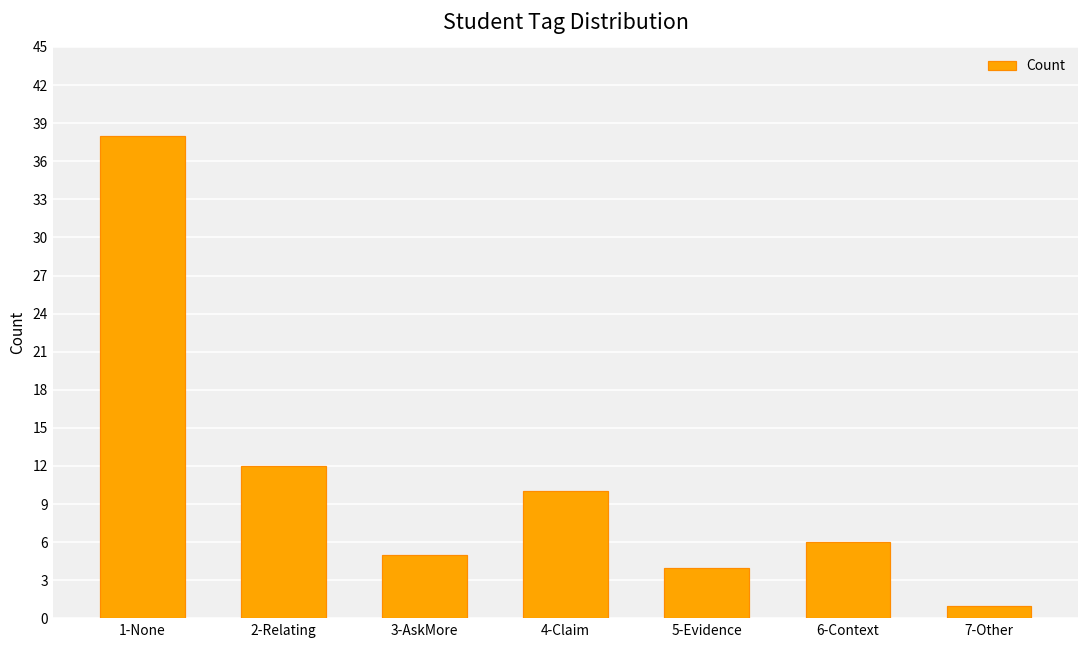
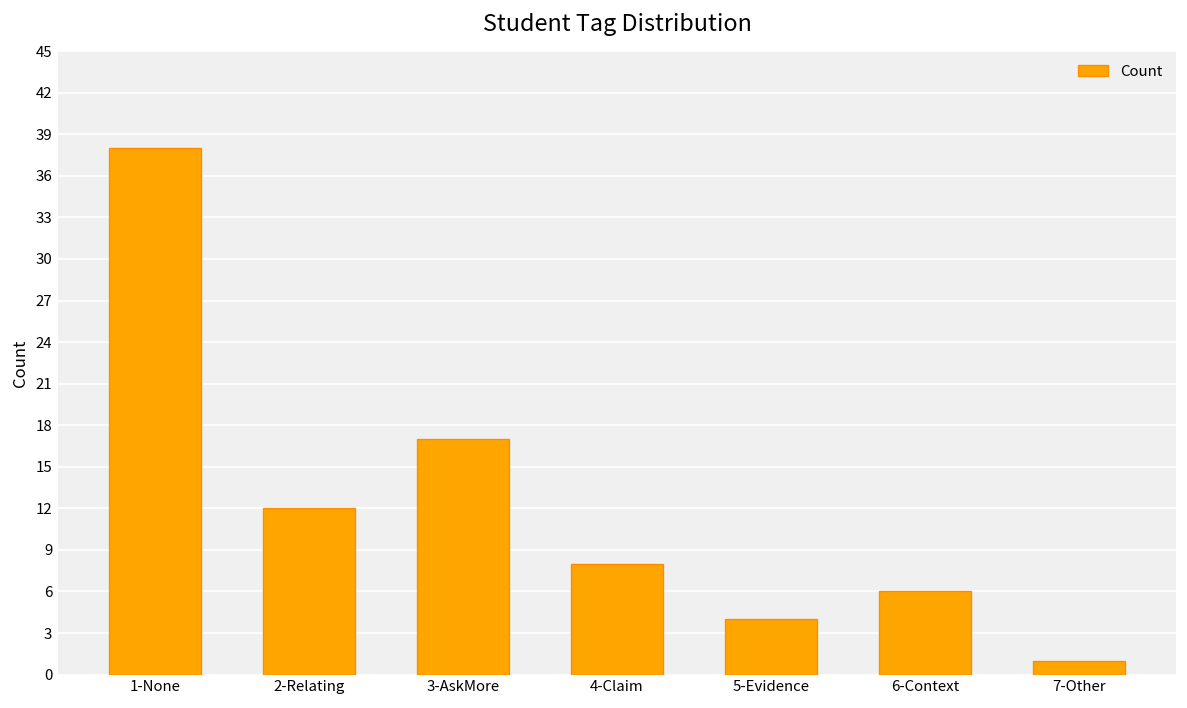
3-AskMore: 5 -> 17
4-Claim: 10 -> 8
